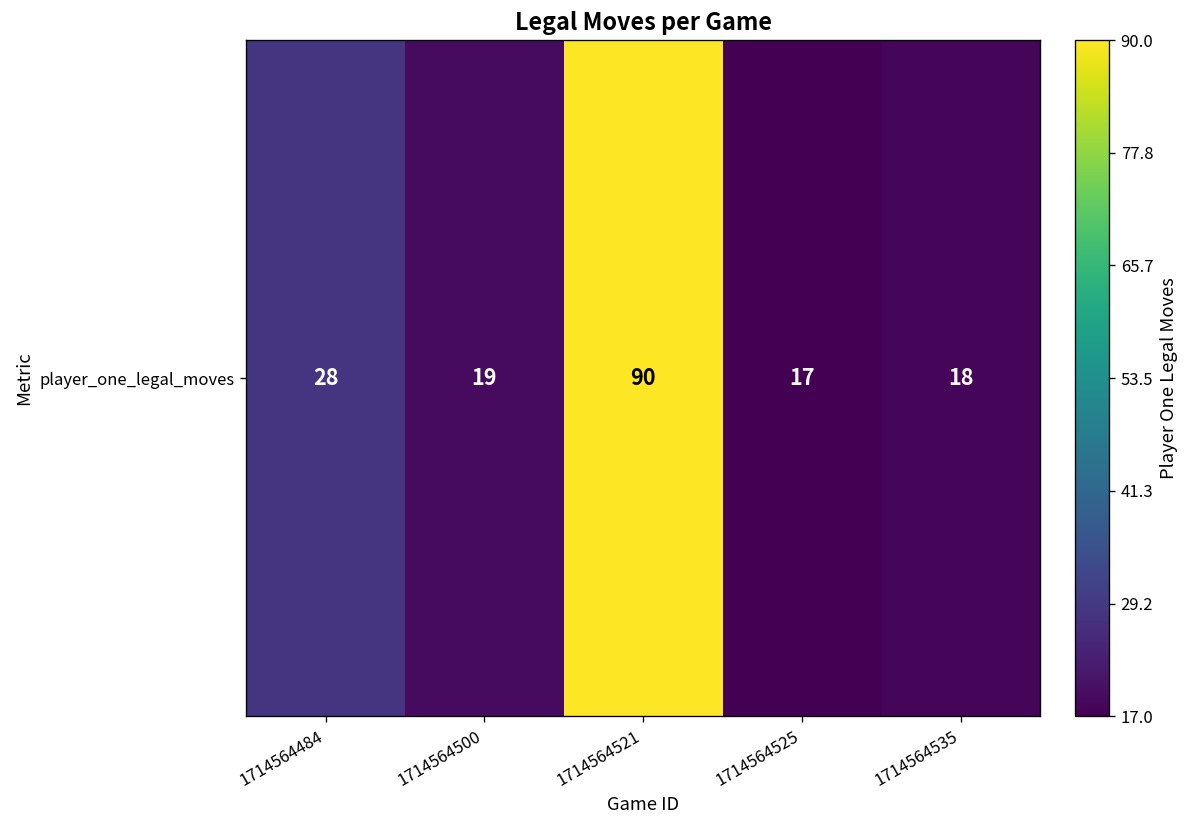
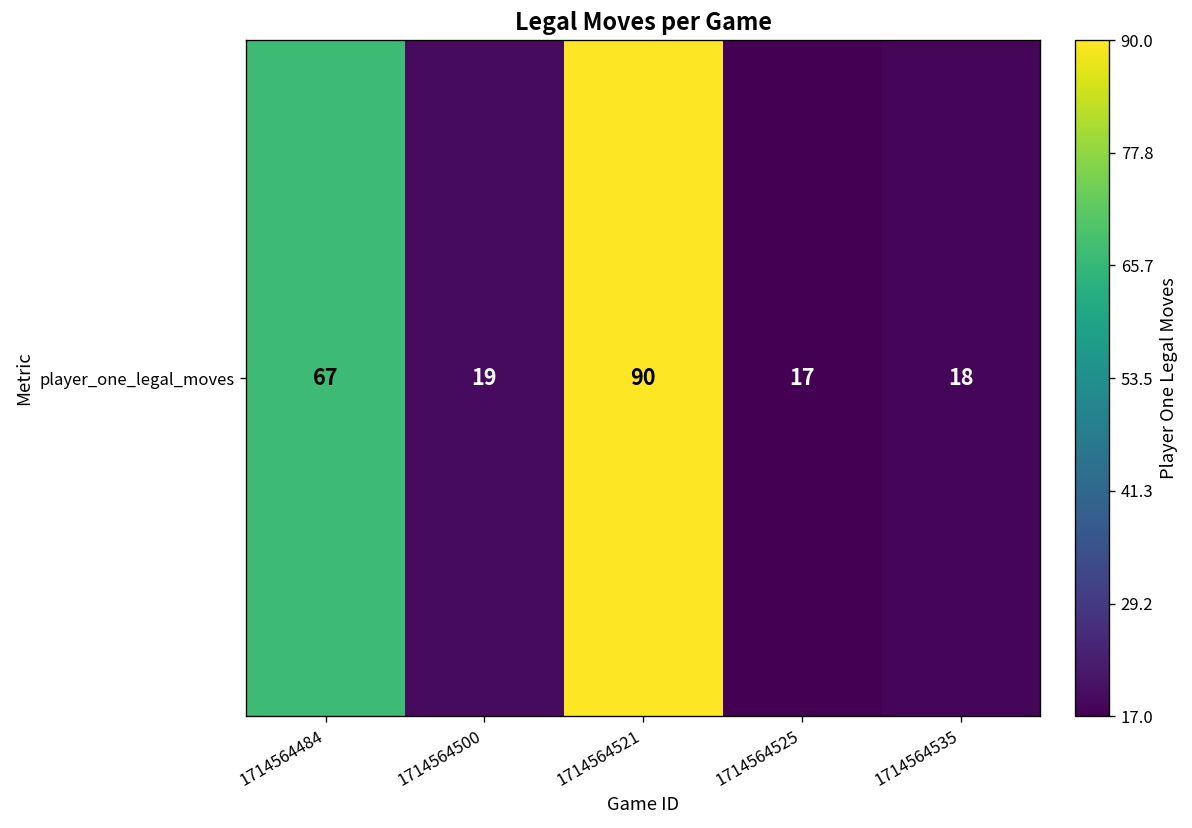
player_one_legal_moves, 1714564484: 28 -> 67
